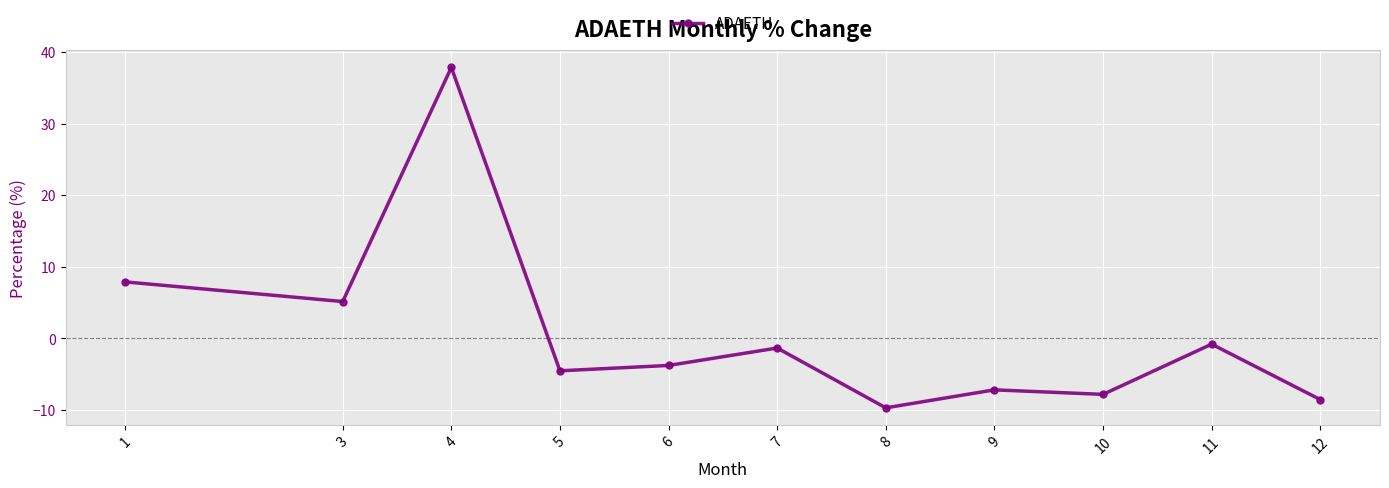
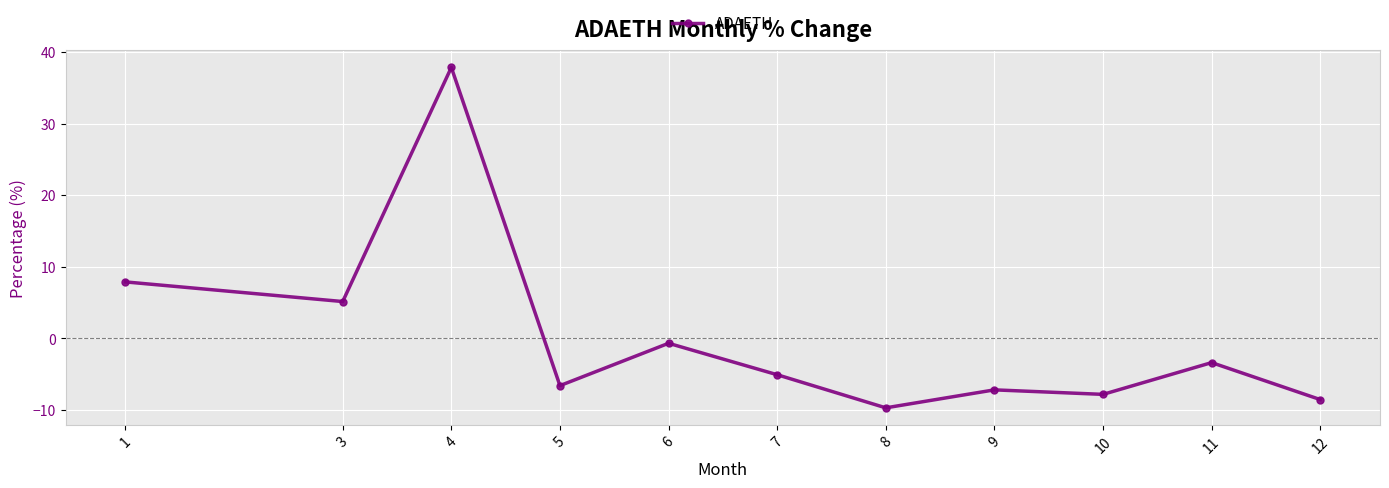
5: -5 -> -7
6: -4 -> -1
7: -1 -> -5
11: -1 -> -3
